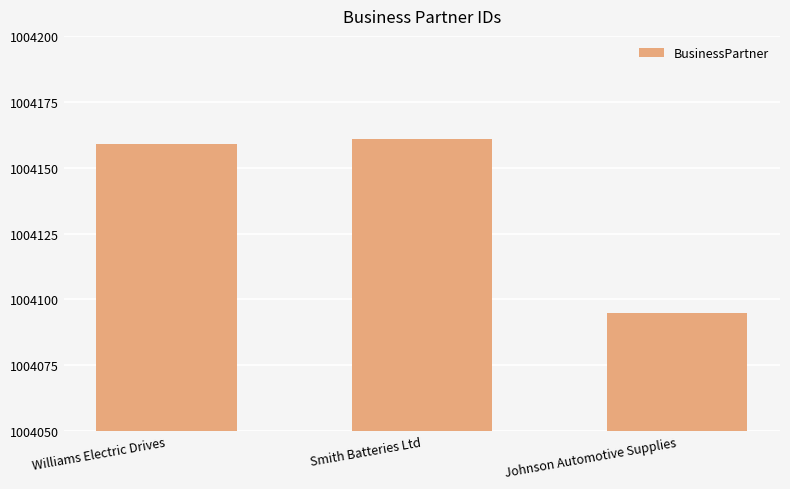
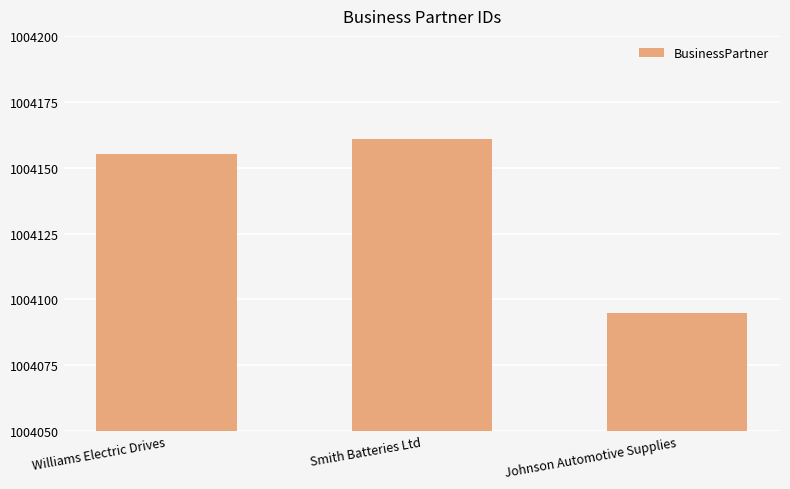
Williams Electric Drives: 1004159 -> 1004155
